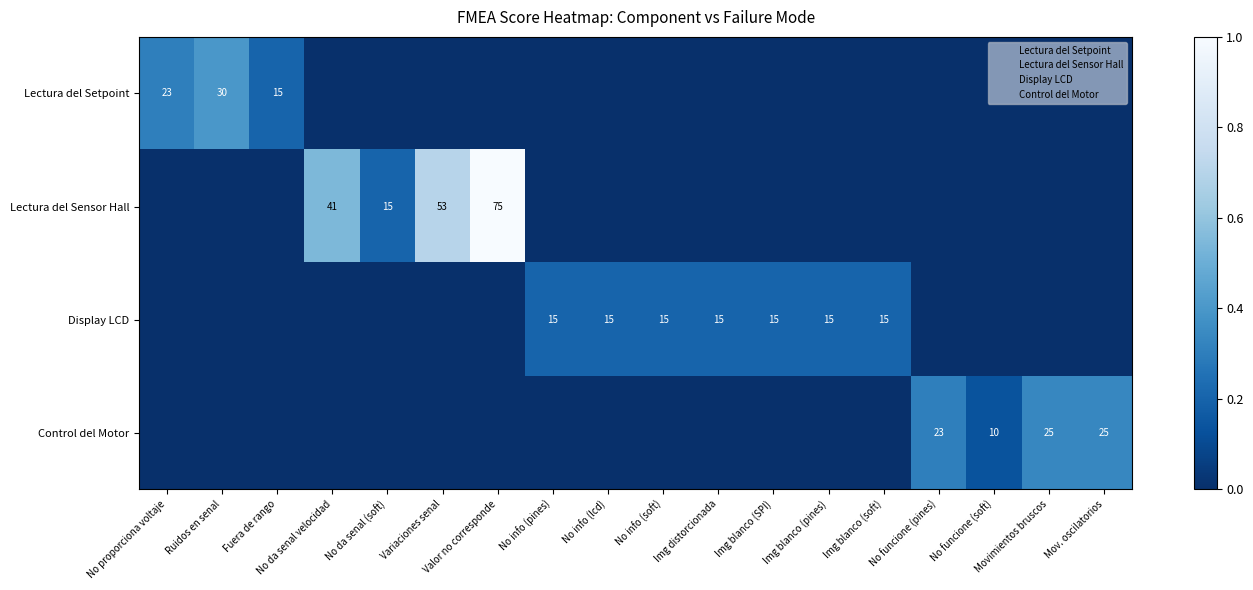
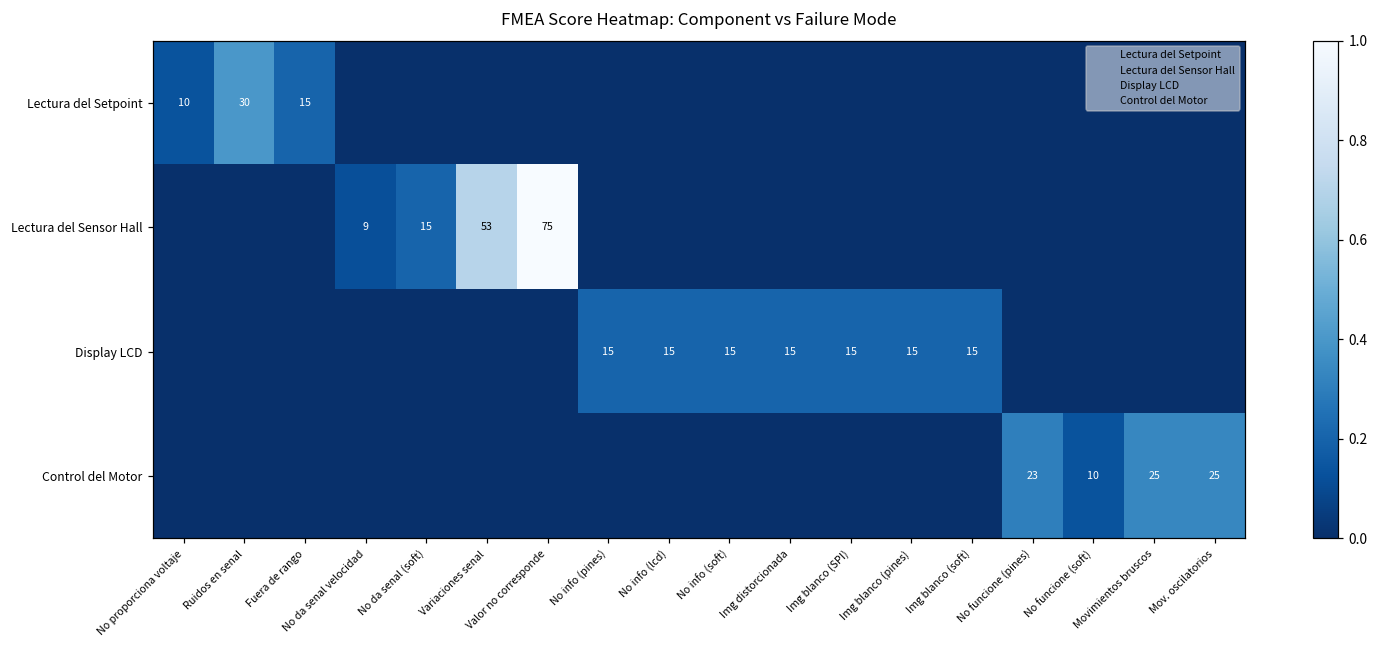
Lectura del Setpoint, No proporciona voltaje: 23 -> 10
Lectura del Sensor Hall, No da senal velocidad: 41 -> 9
